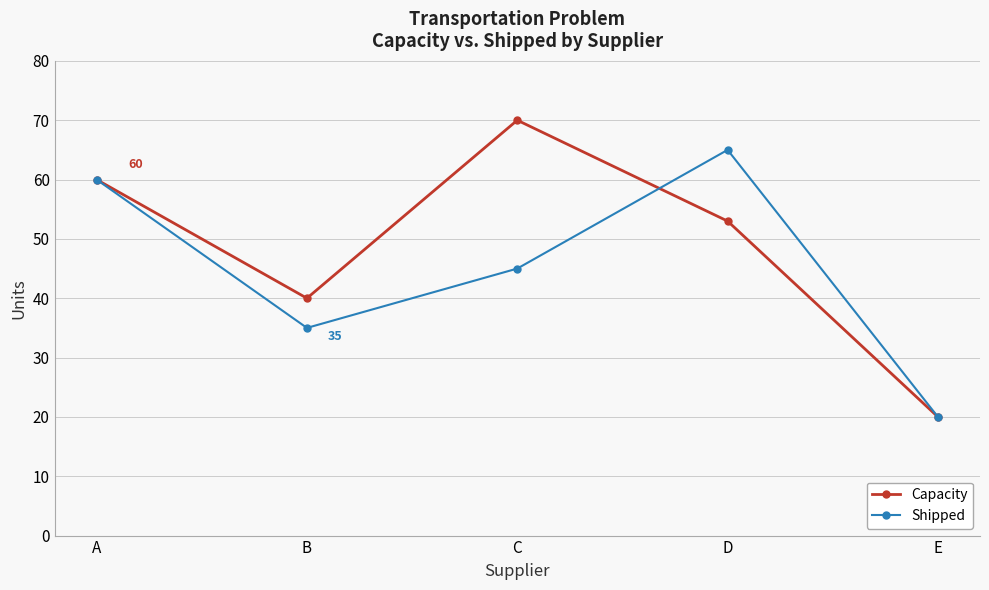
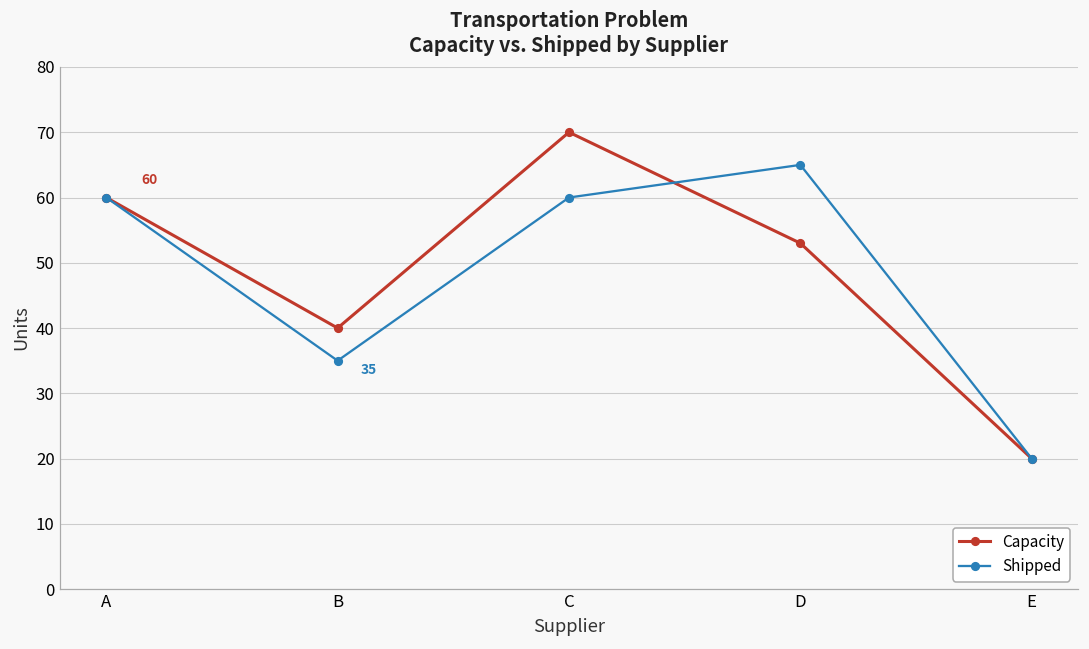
Shipped, C: 45 -> 60
